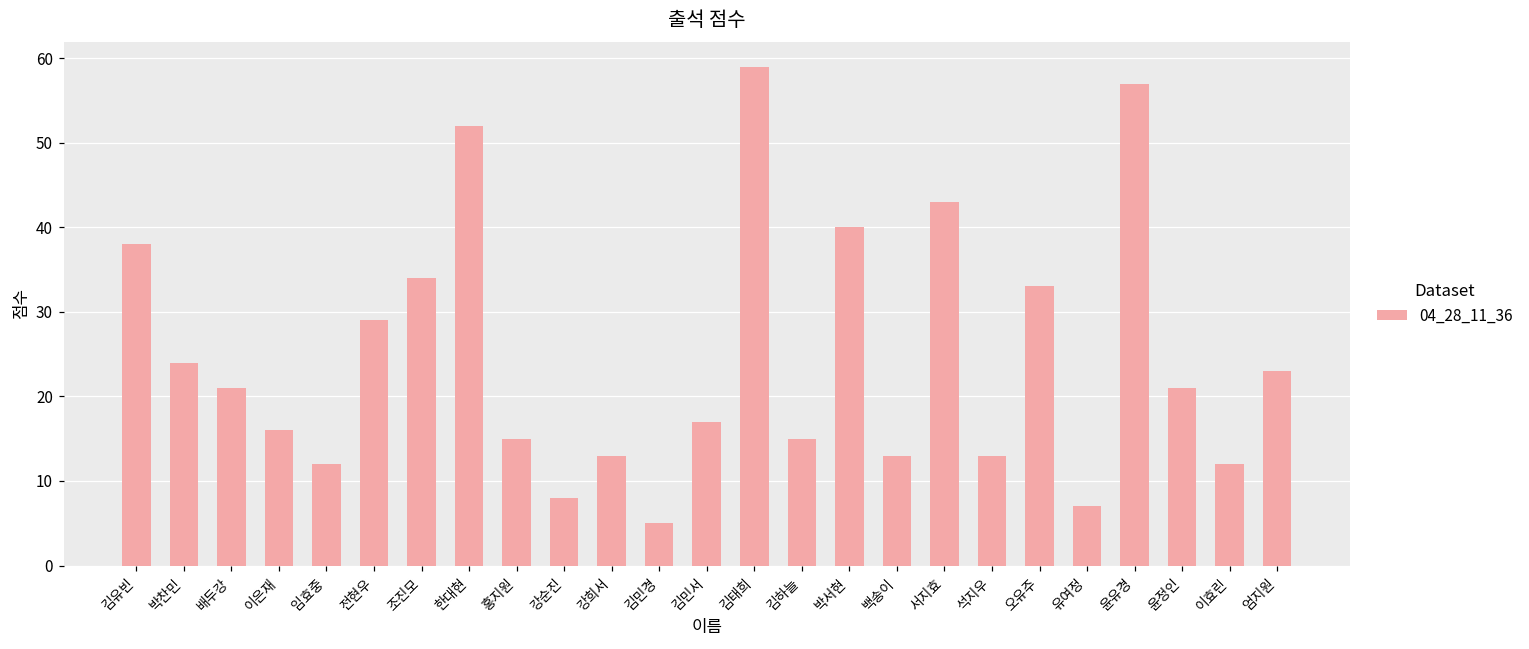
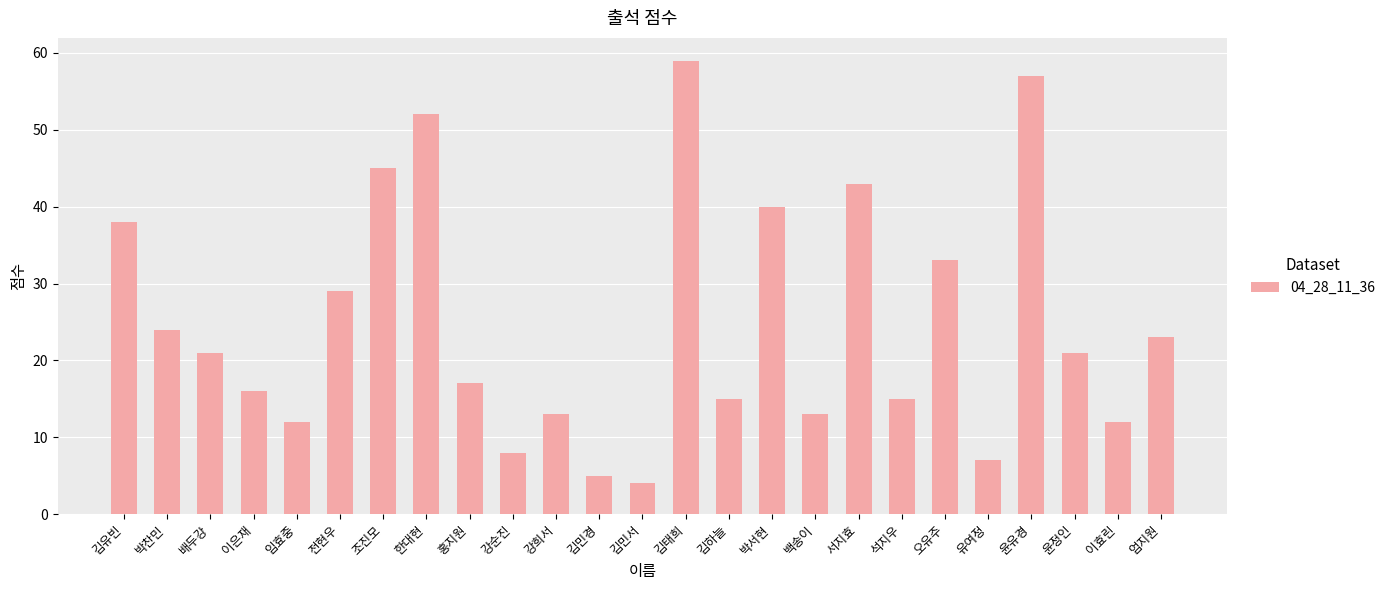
조진모: 34 -> 45
홍지원: 15 -> 17
김민서: 17 -> 4
석지우: 13 -> 15
